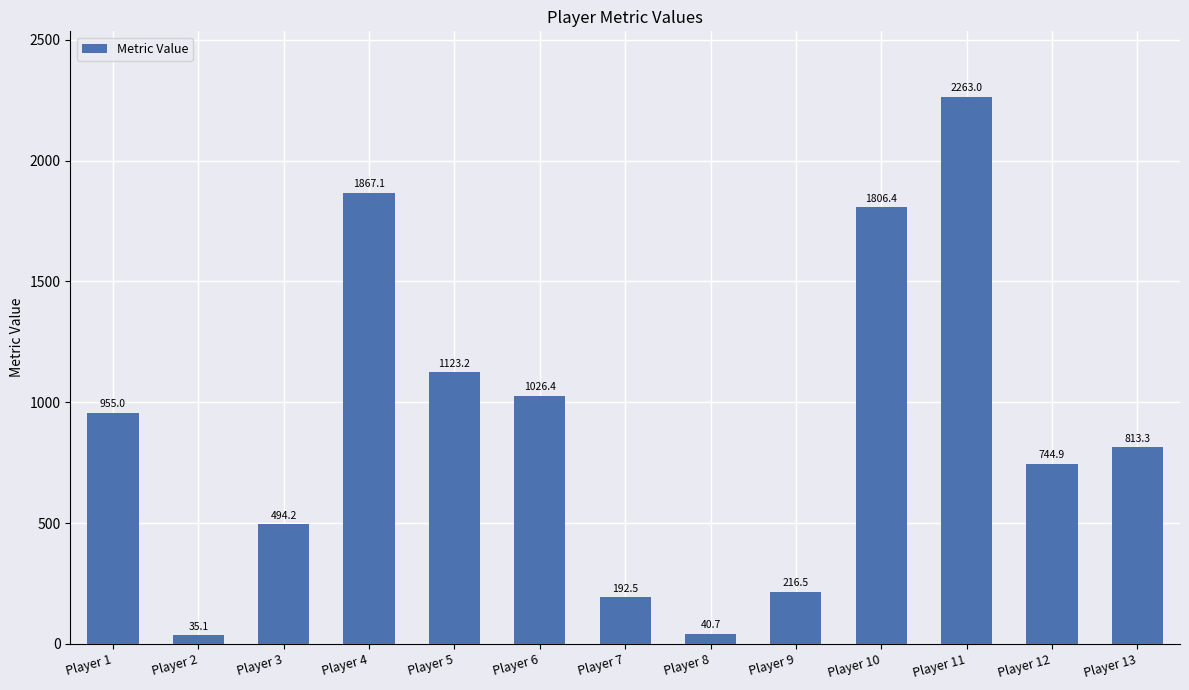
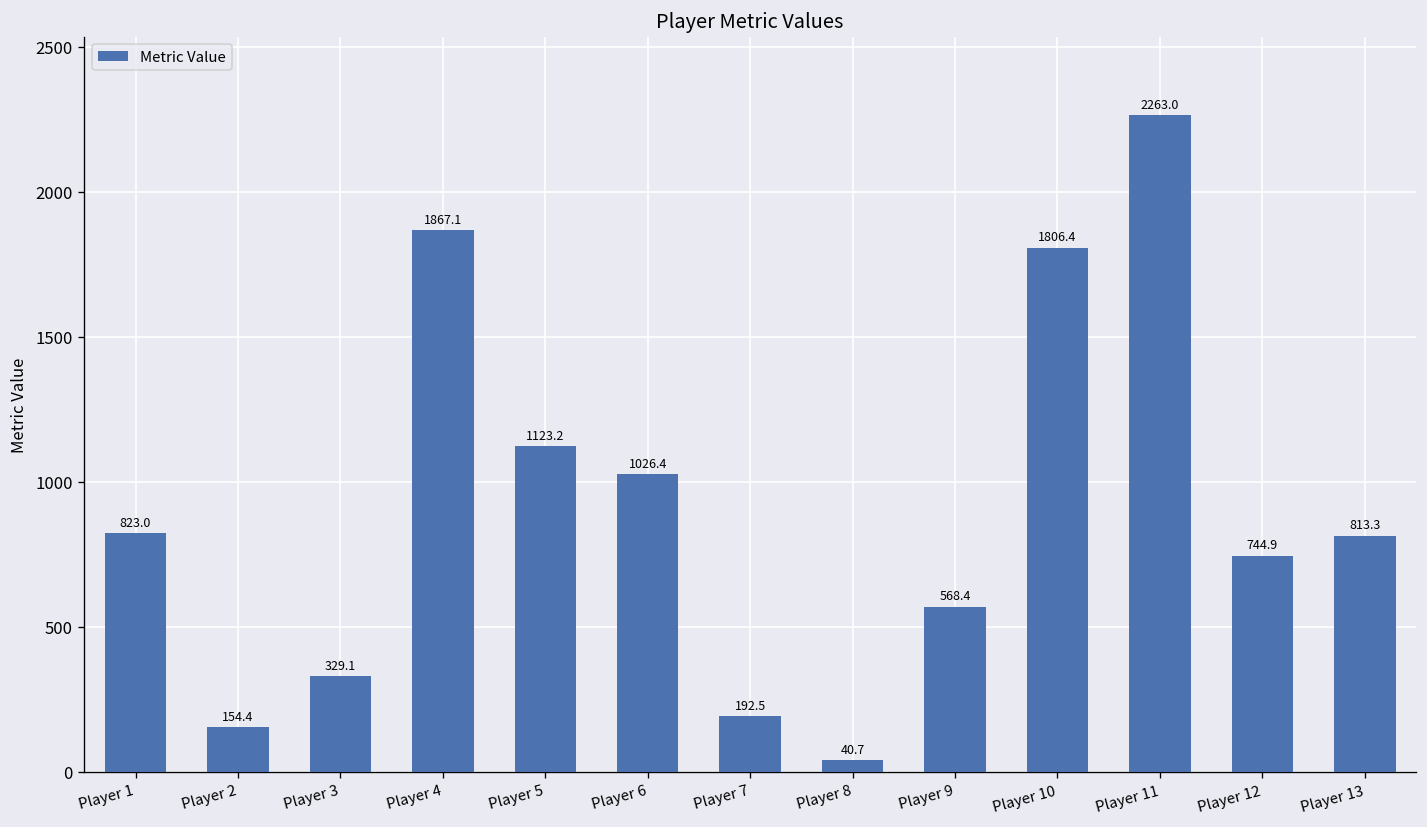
Player 1: 955.0 -> 823.0
Player 2: 35.1 -> 154.4
Player 3: 494.2 -> 329.1
Player 9: 216.5 -> 568.4
